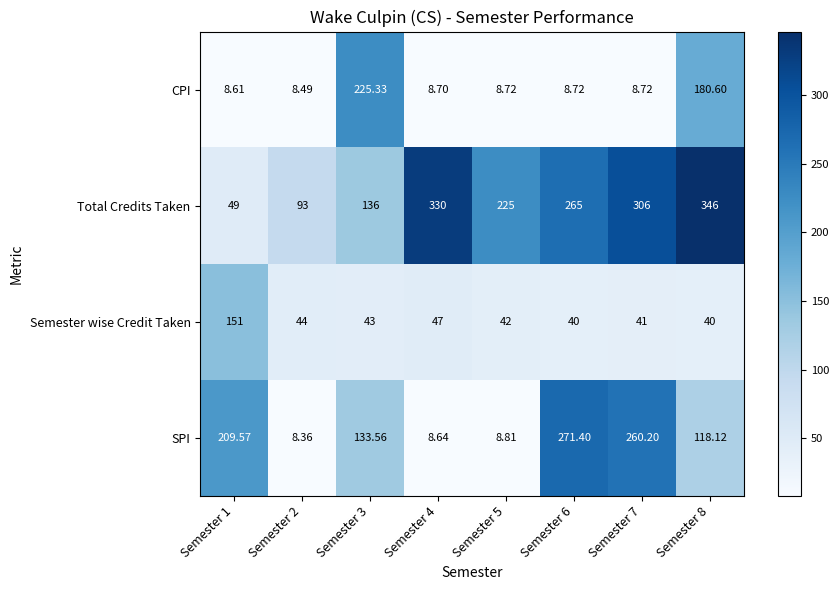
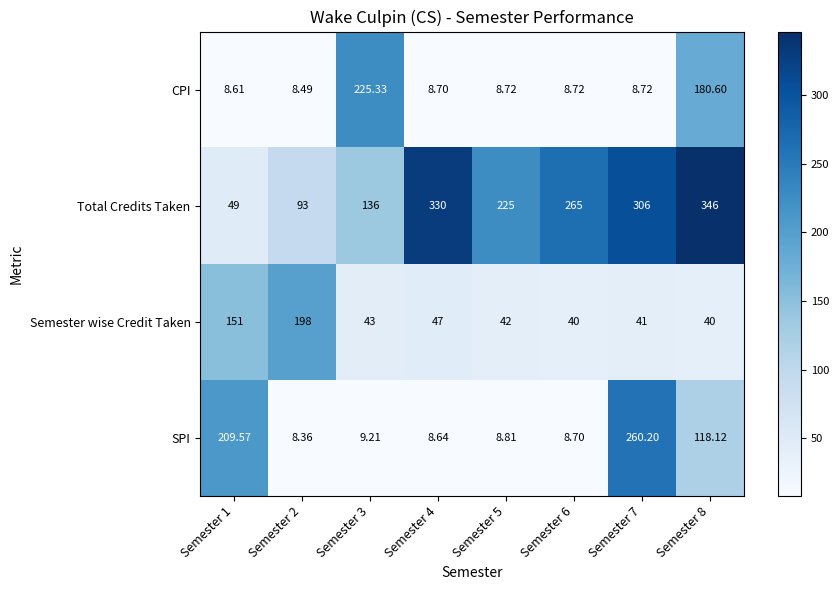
Semester wise Credit Taken, Semester 2: 44 -> 198
SPI, Semester 3: 133.56 -> 9.21
SPI, Semester 6: 271.40 -> 8.70
